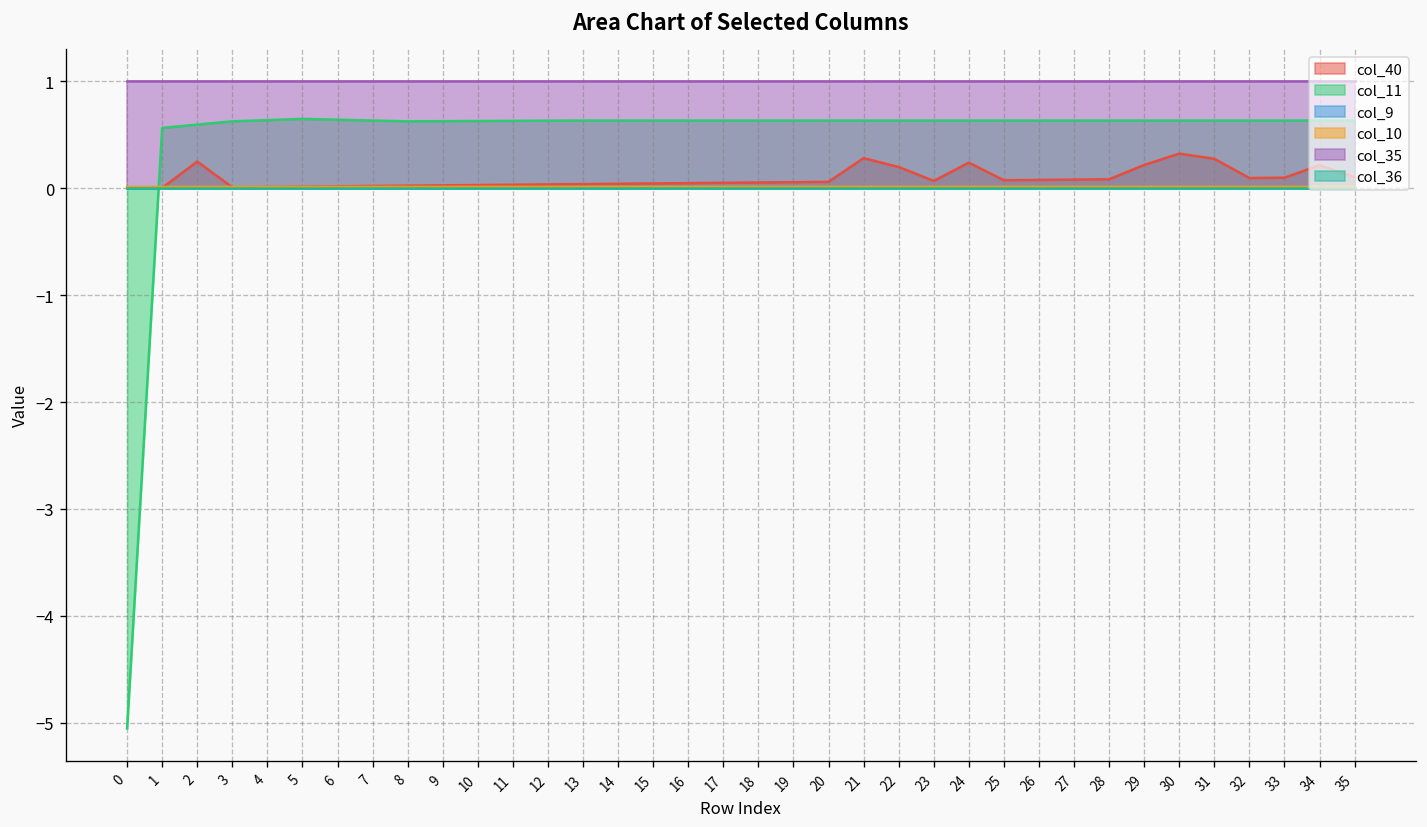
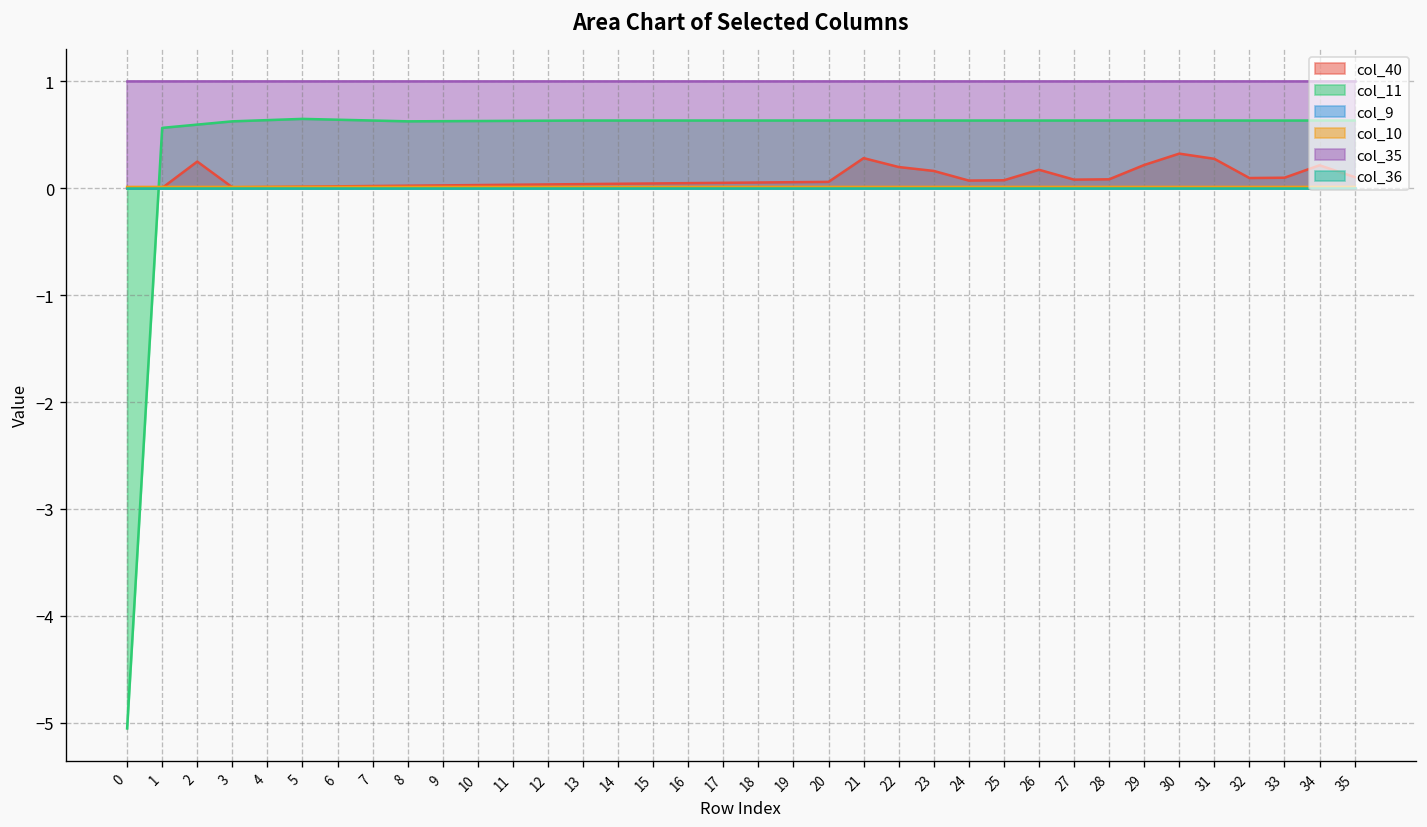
col_40, 23: 0.1 -> 0.2
col_40, 24: 0.2 -> 0.1
col_40, 26: 0.1 -> 0.2
